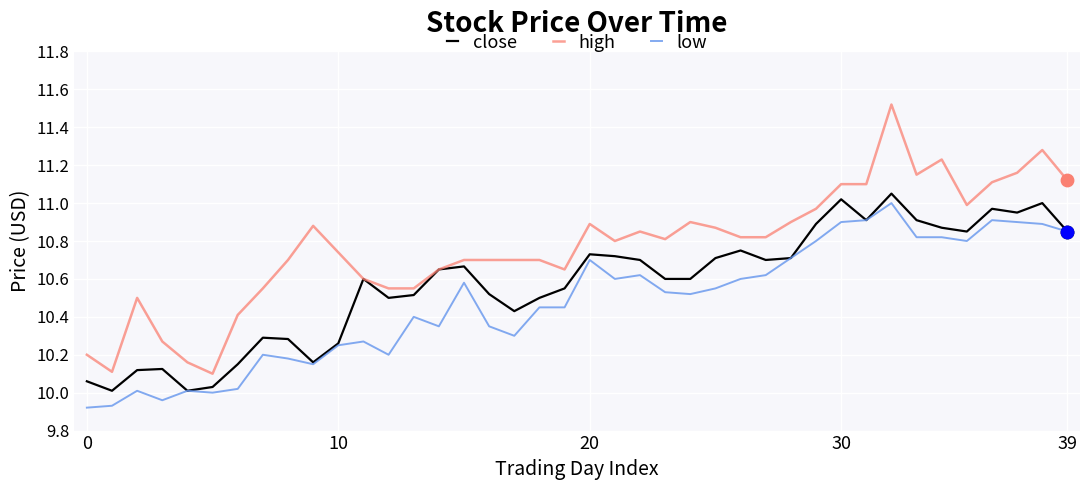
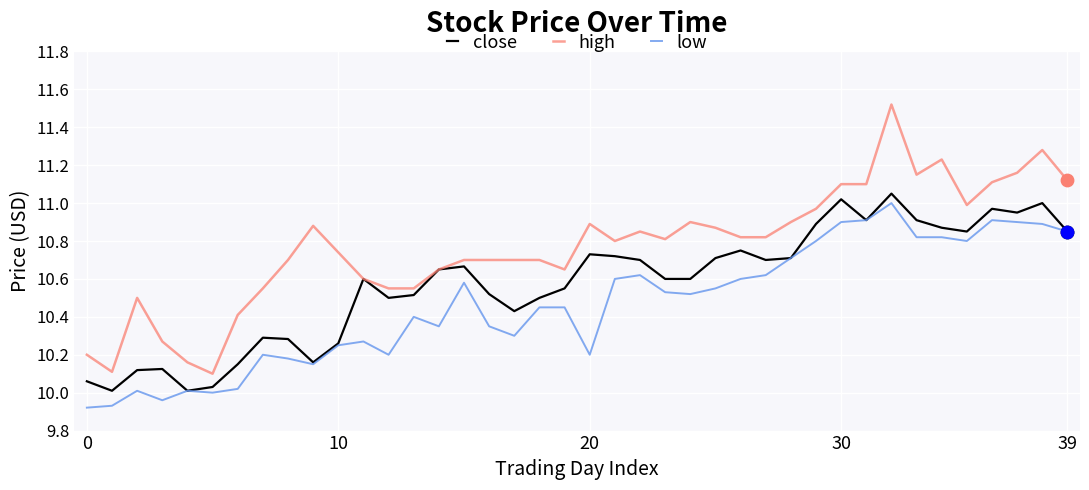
low, 20: 10.7 -> 10.2
